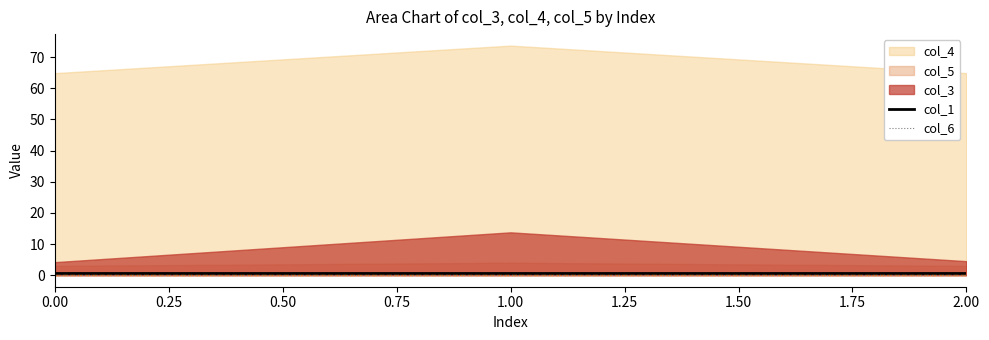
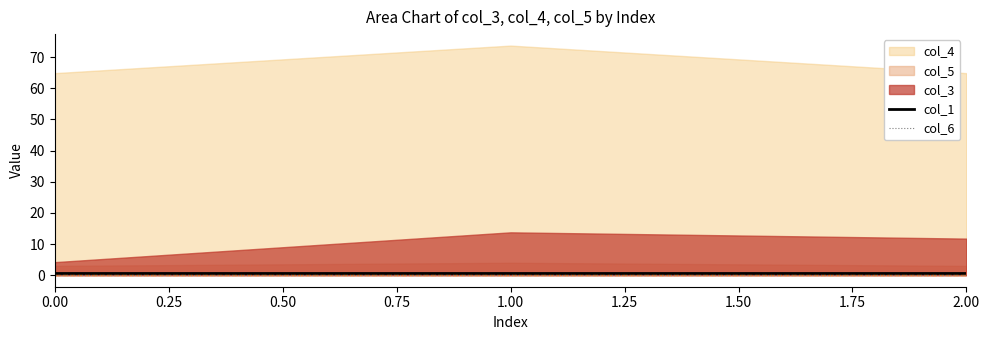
col_3, 2.00: 5 -> 12
